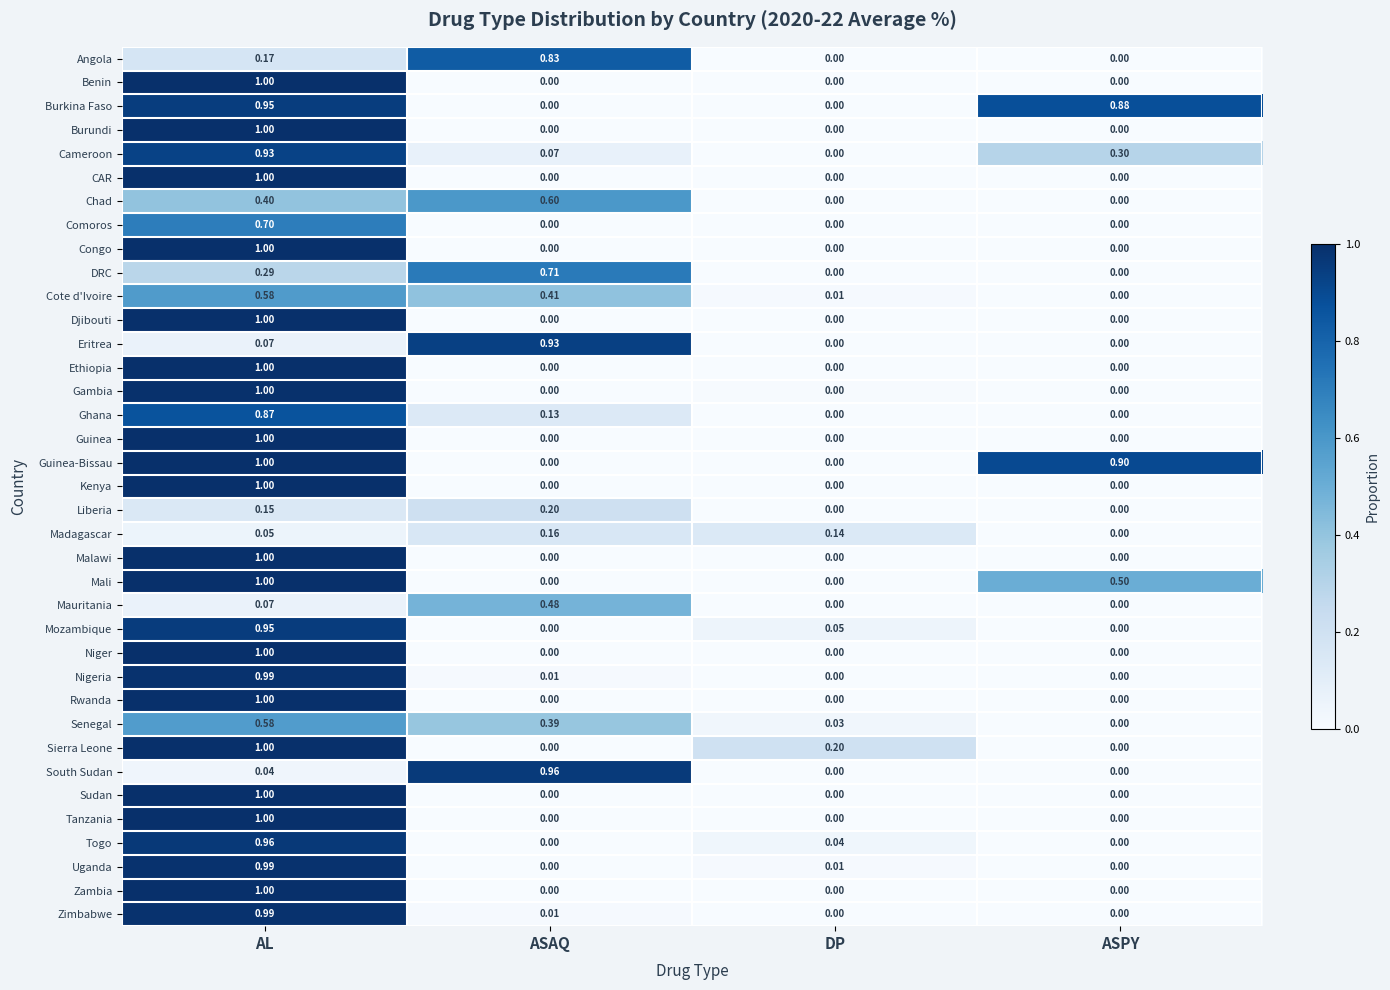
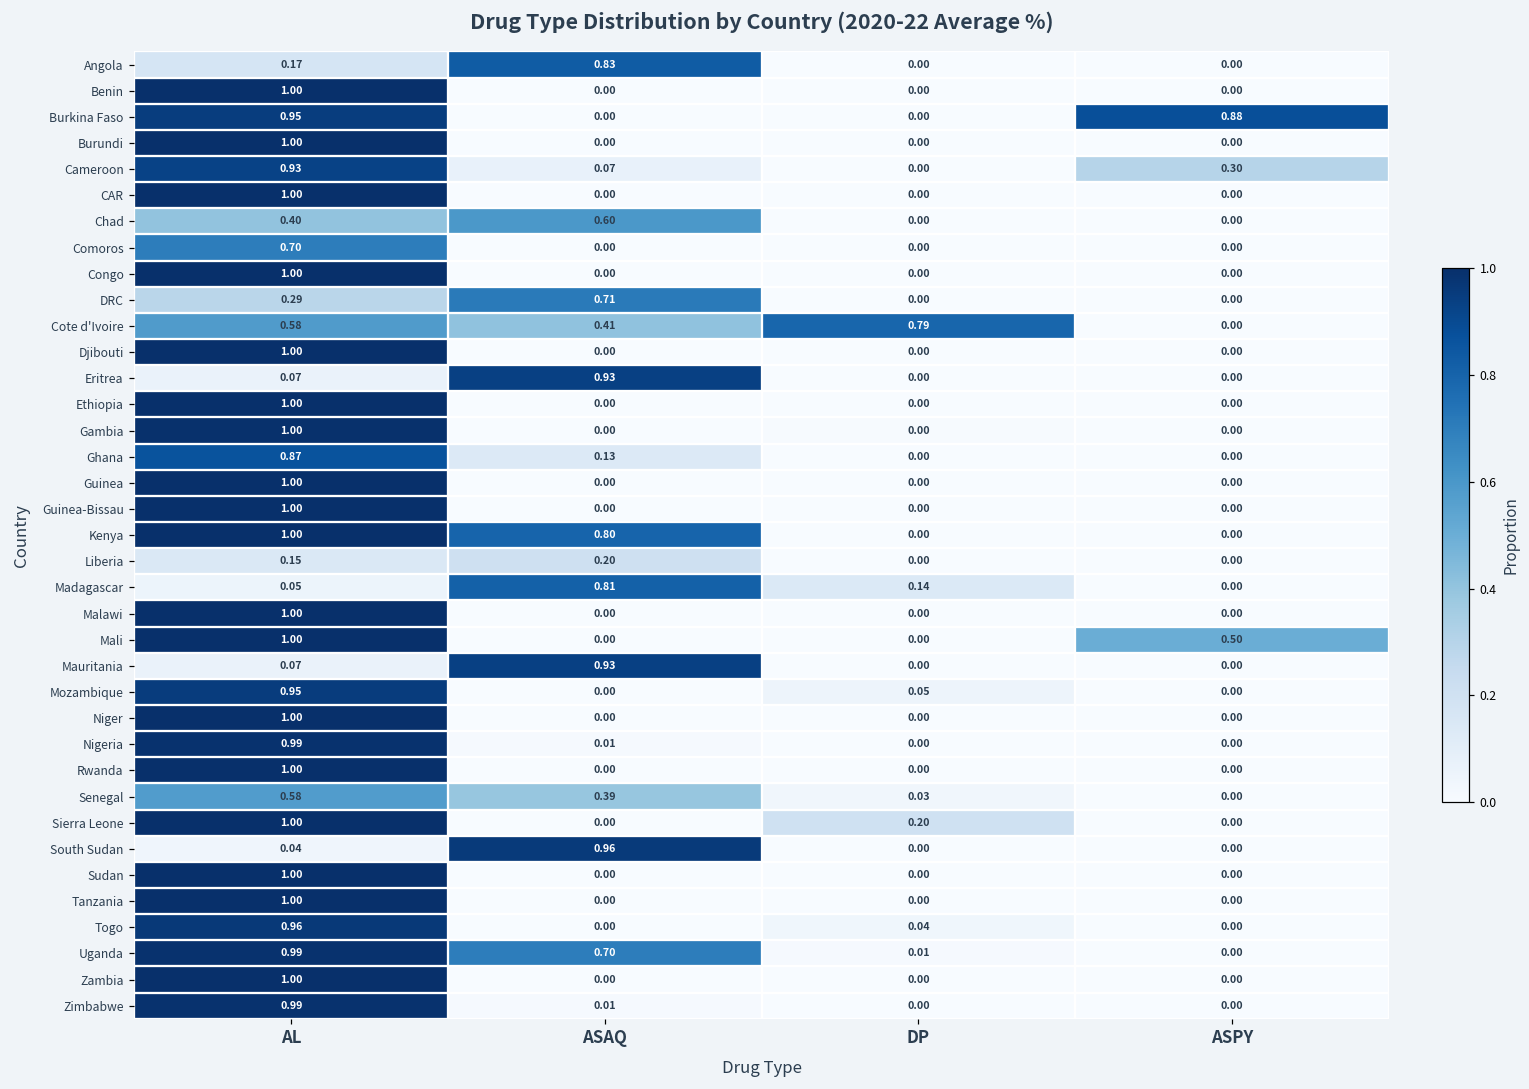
Cote d'Ivoire, DP: 0.01 -> 0.79
Guinea-Bissau, ASPY: 0.90 -> 0.00
Kenya, ASAQ: 0.00 -> 0.80
Madagascar, ASAQ: 0.16 -> 0.81
Mauritania, ASAQ: 0.48 -> 0.93
Uganda, ASAQ: 0.00 -> 0.70
